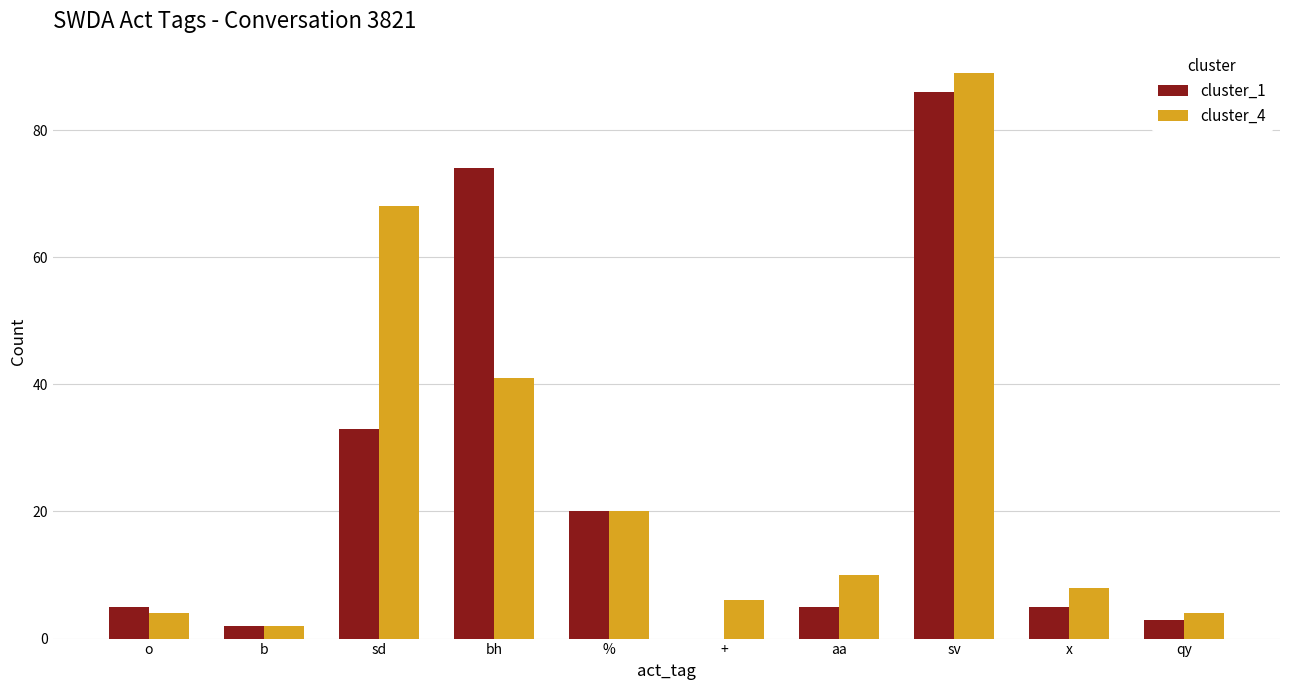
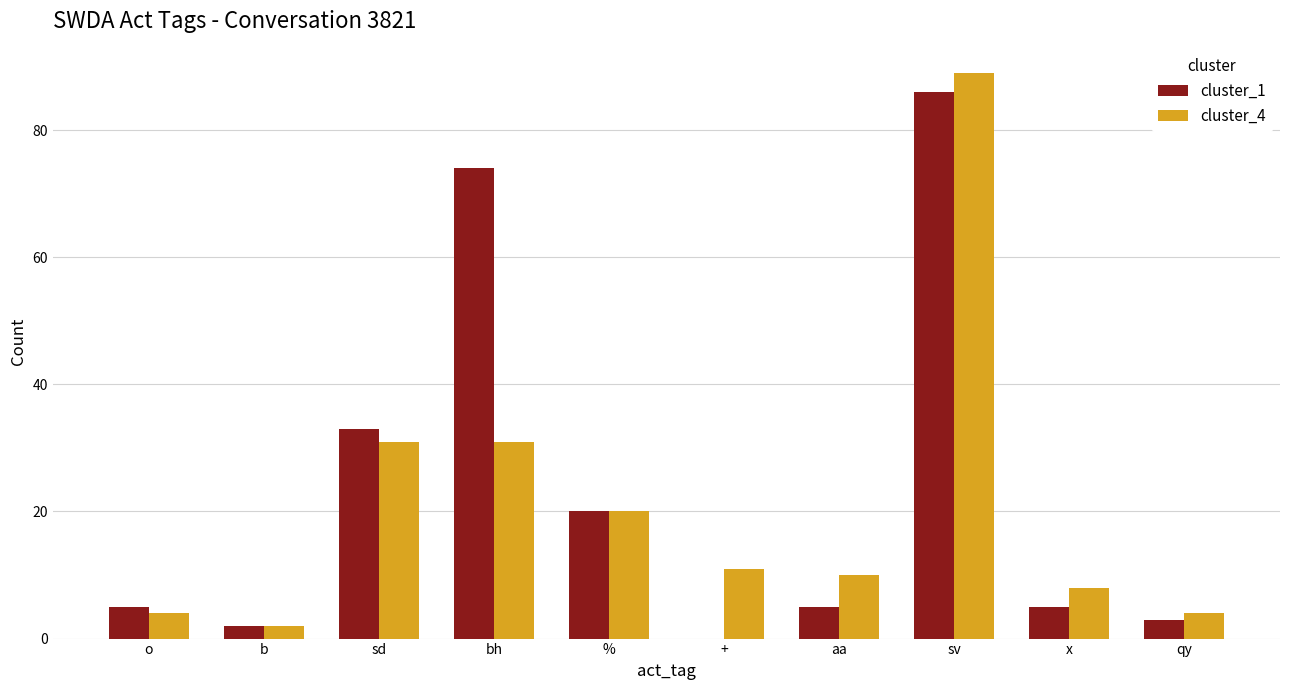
cluster_4, sd: 68 -> 31
cluster_4, bh: 41 -> 31
cluster_4, +: 6 -> 11
